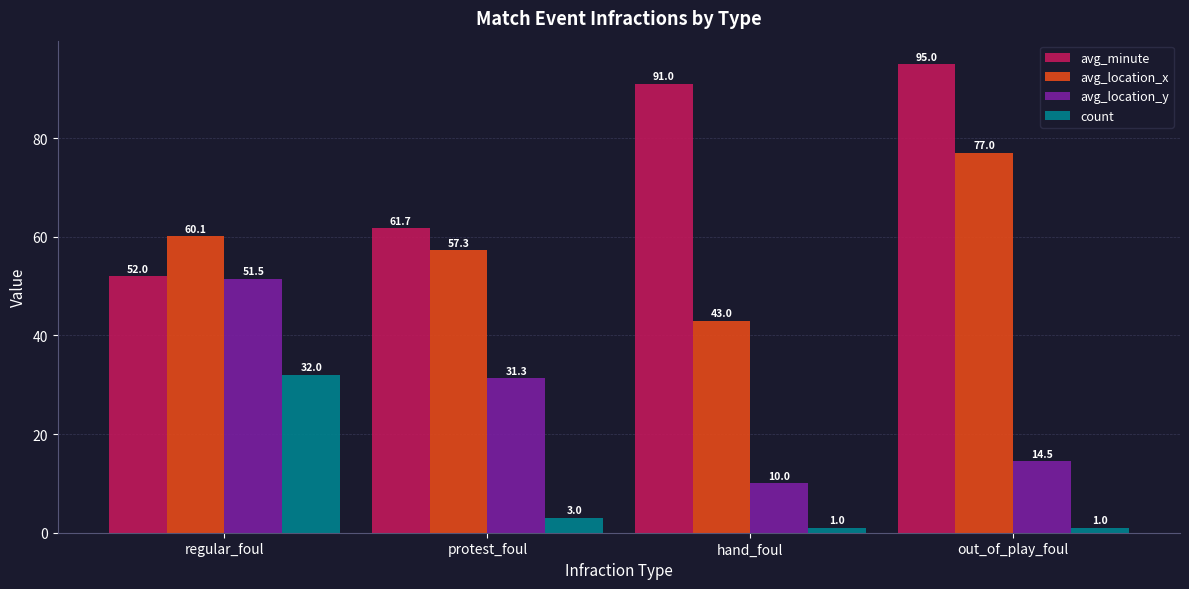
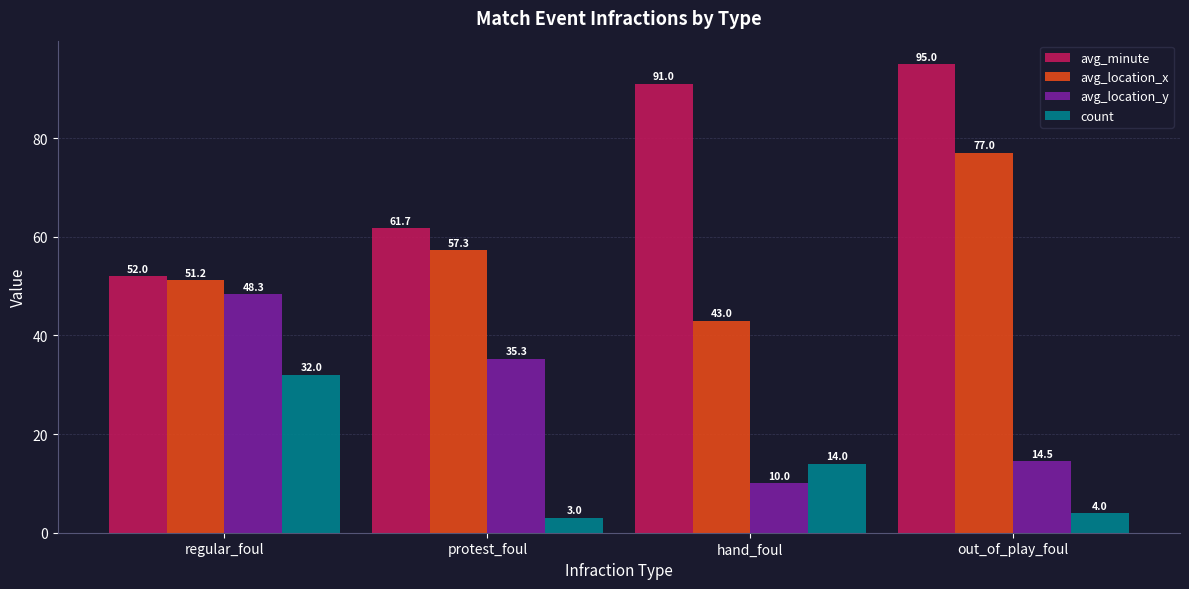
avg_location_x, regular_foul: 60.1 -> 51.2
avg_location_y, regular_foul: 51.5 -> 48.3
avg_location_y, protest_foul: 31.3 -> 35.3
count, hand_foul: 1.0 -> 14.0
count, out_of_play_foul: 1.0 -> 4.0
